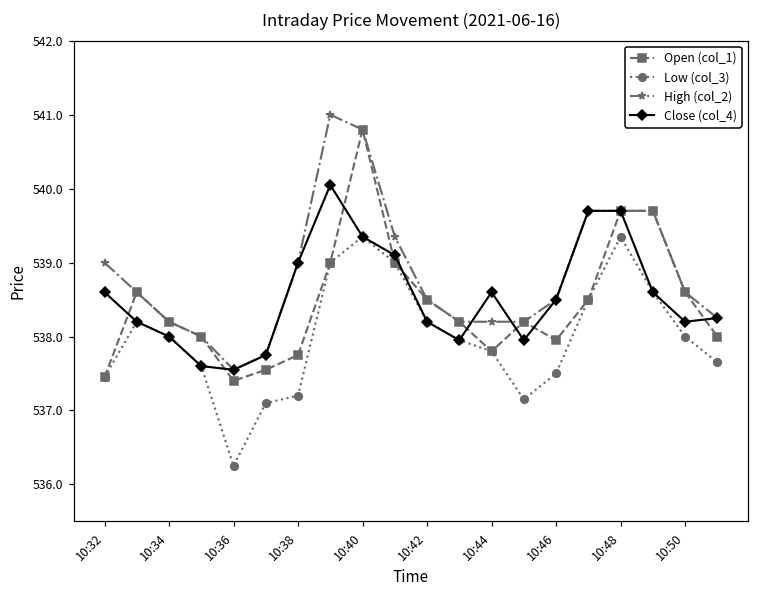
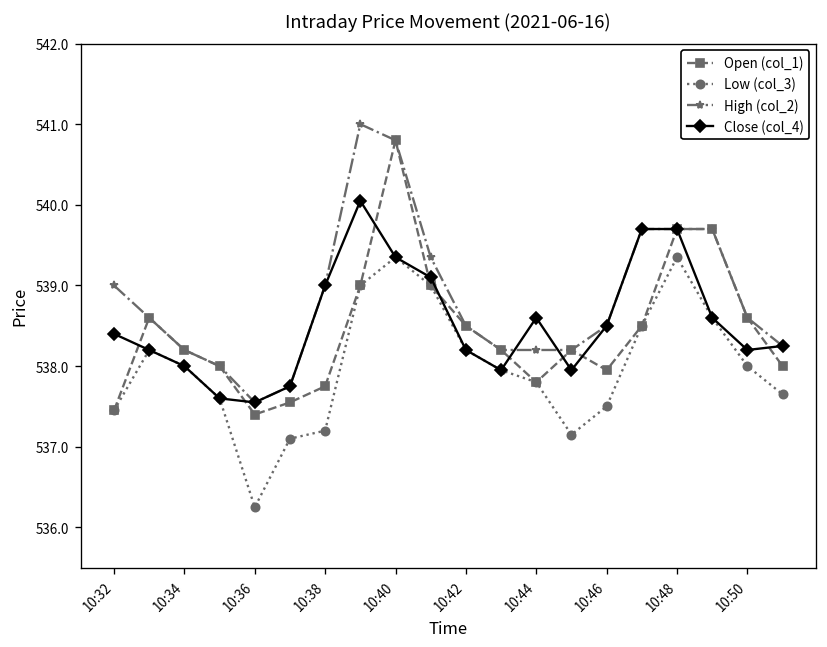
Close (col_4), 10:32: 538.6 -> 538.4
